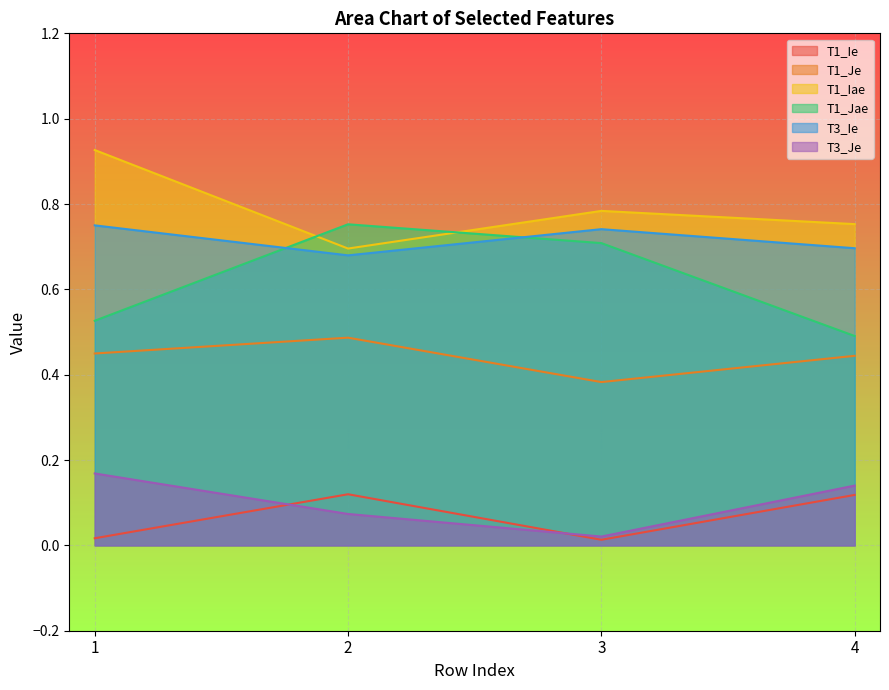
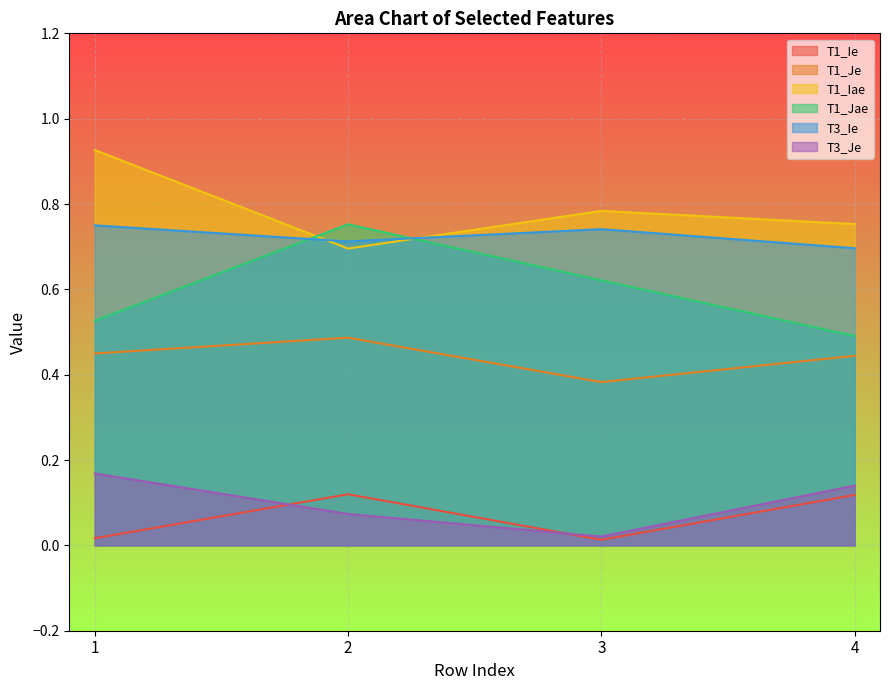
T3_Ie, 2: 0.68 -> 0.71
T1_Jae, 3: 0.71 -> 0.62
